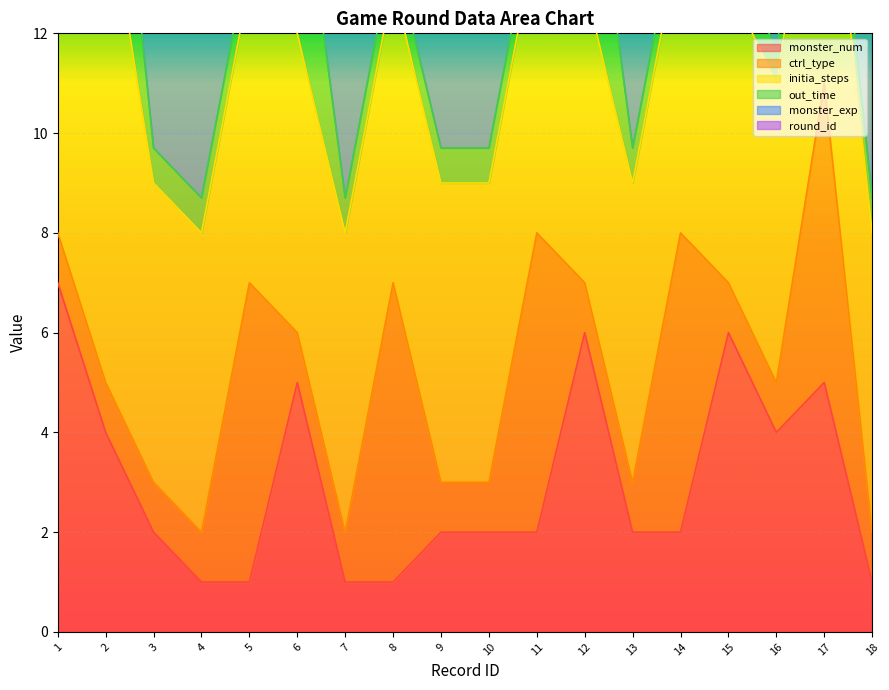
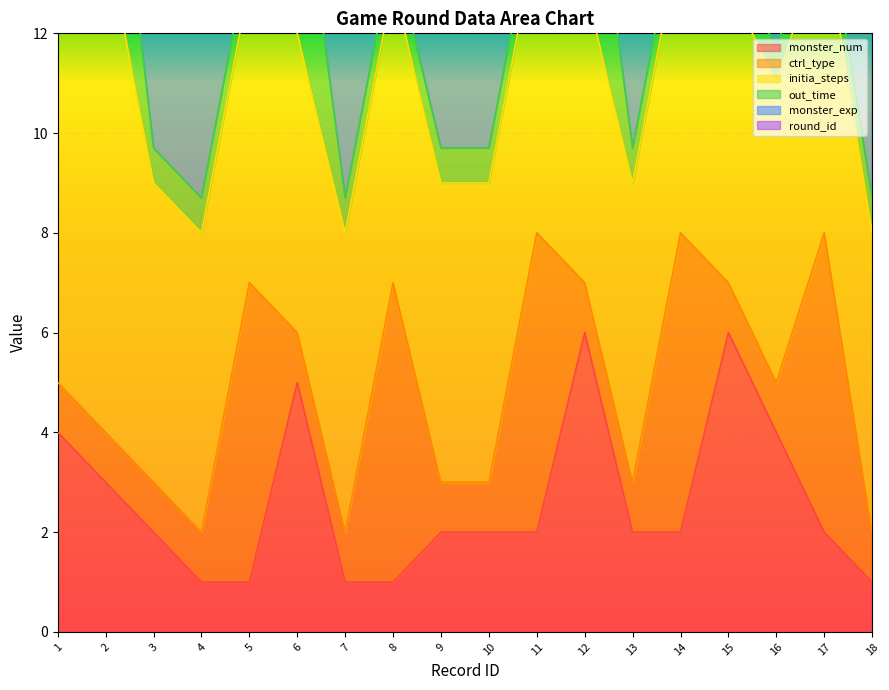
monster_num, 1: 7 -> 4
monster_num, 2: 4 -> 3
monster_num, 17: 5 -> 2
